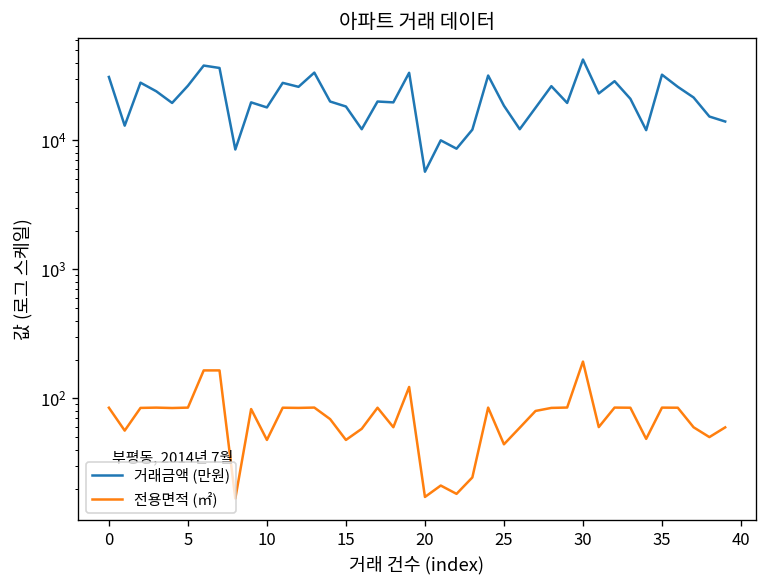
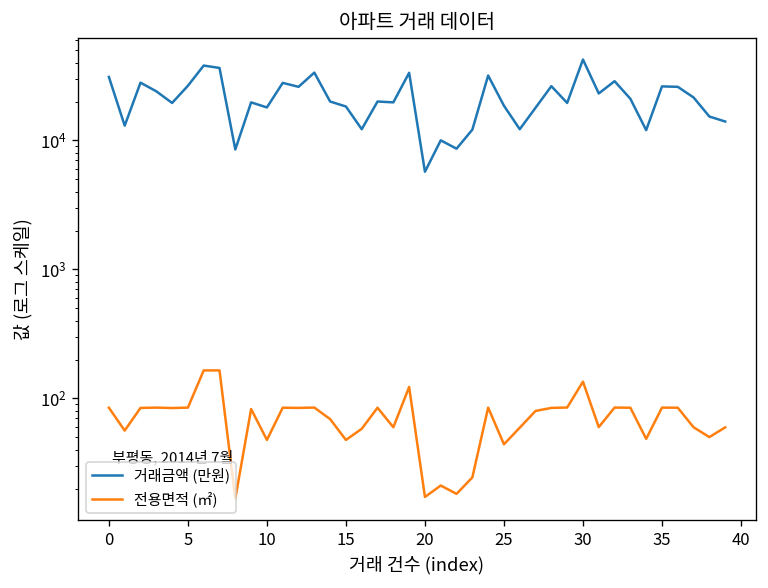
전용면적 (㎡), 30: 190 -> 130
거래금액 (만원), 35: 32000 -> 26000
